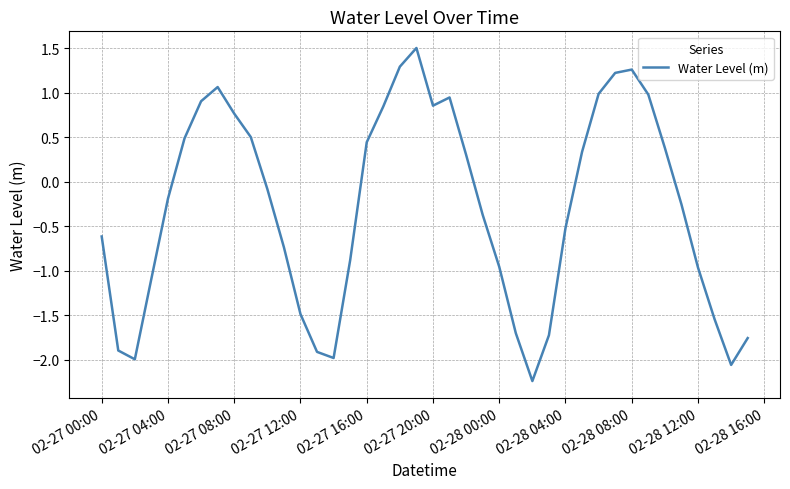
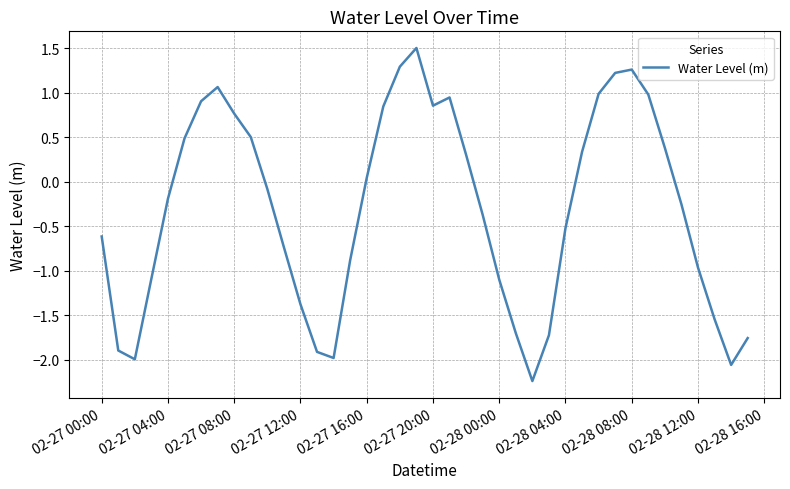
02-27 12:00: -1.5 -> -1.4
02-27 16:00: 0.4 -> 0.0
02-28 00:00: -1.0 -> -1.1
